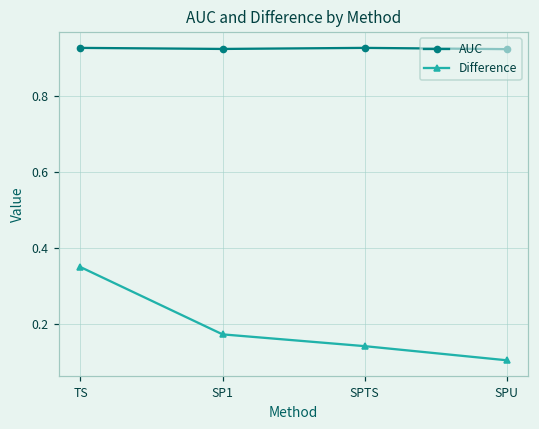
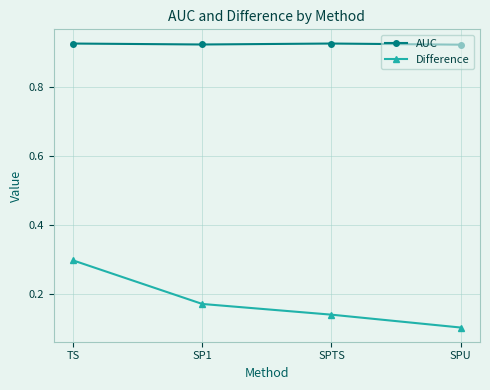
Difference, TS: 0.35 -> 0.30
